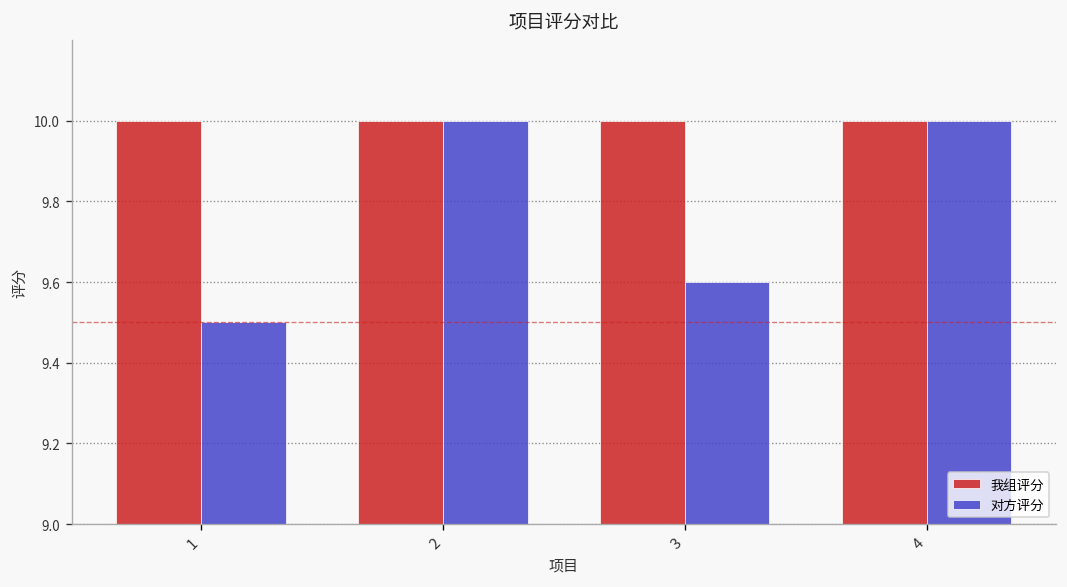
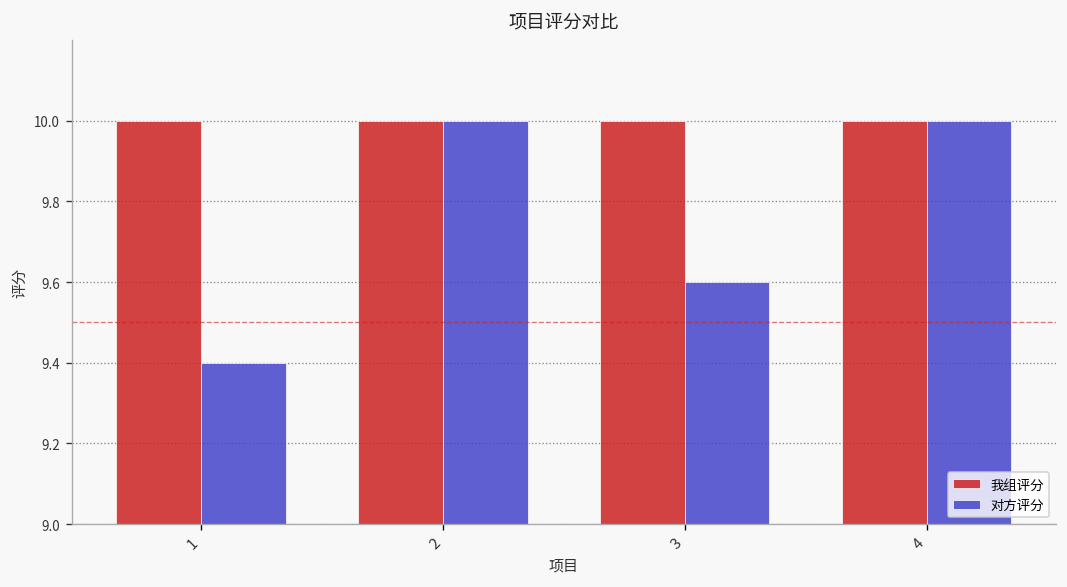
对方评分, 1: 9.5 -> 9.4
